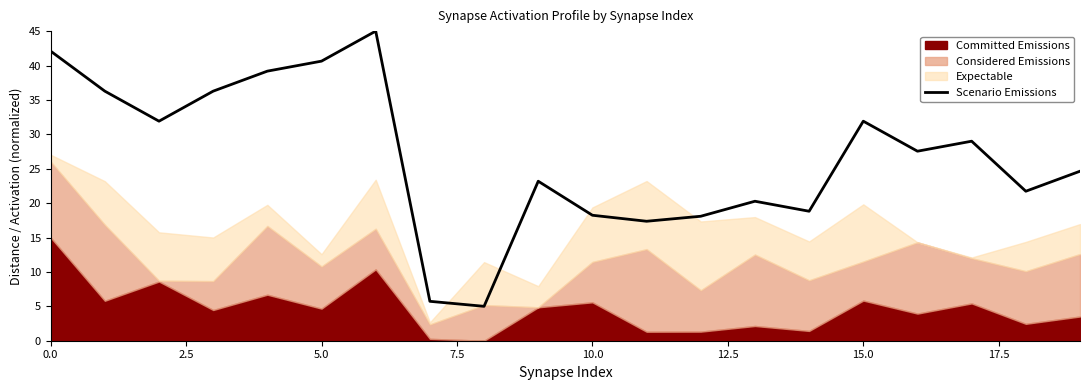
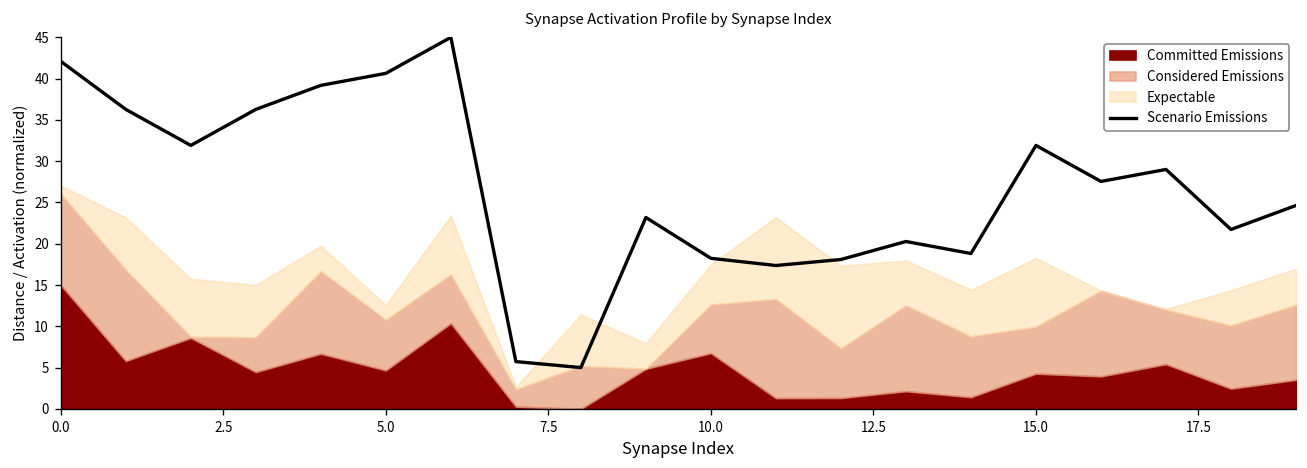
Committed Emissions, 10.0: 6 -> 7
Expectable, 10.0: 8 -> 5
Committed Emissions, 15.0: 6 -> 4
